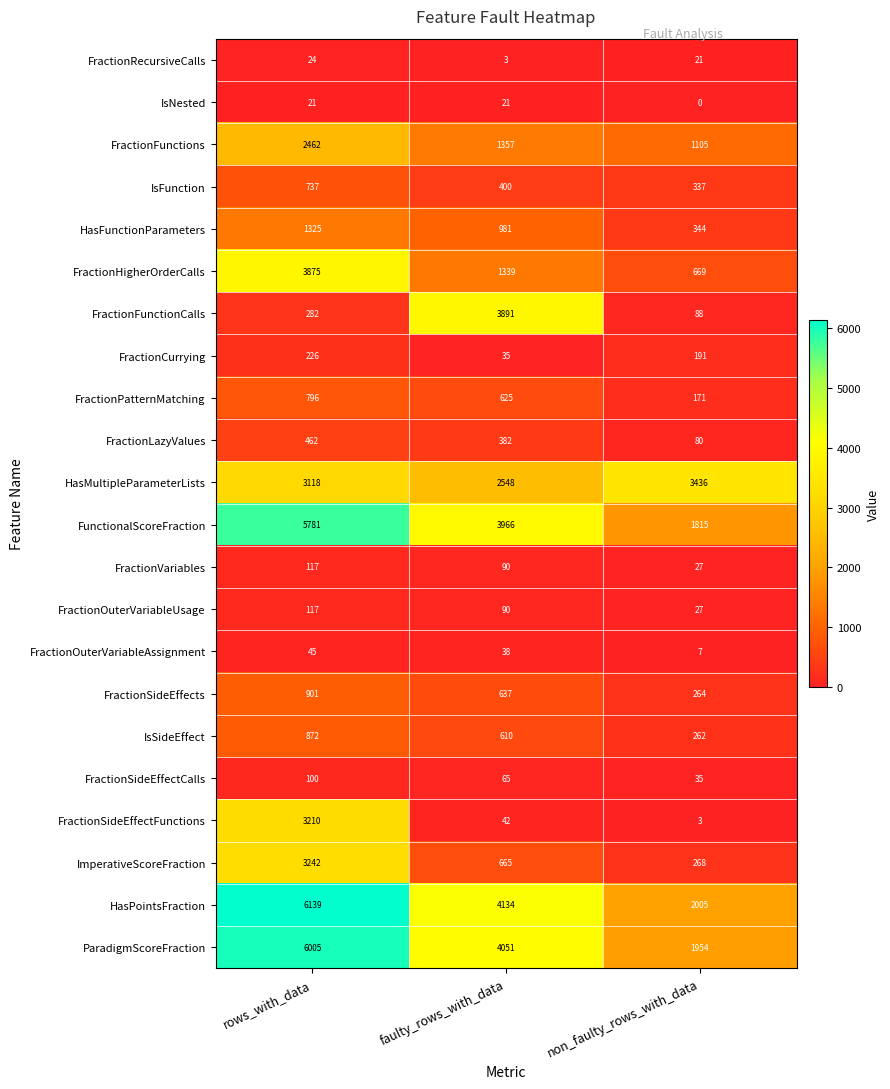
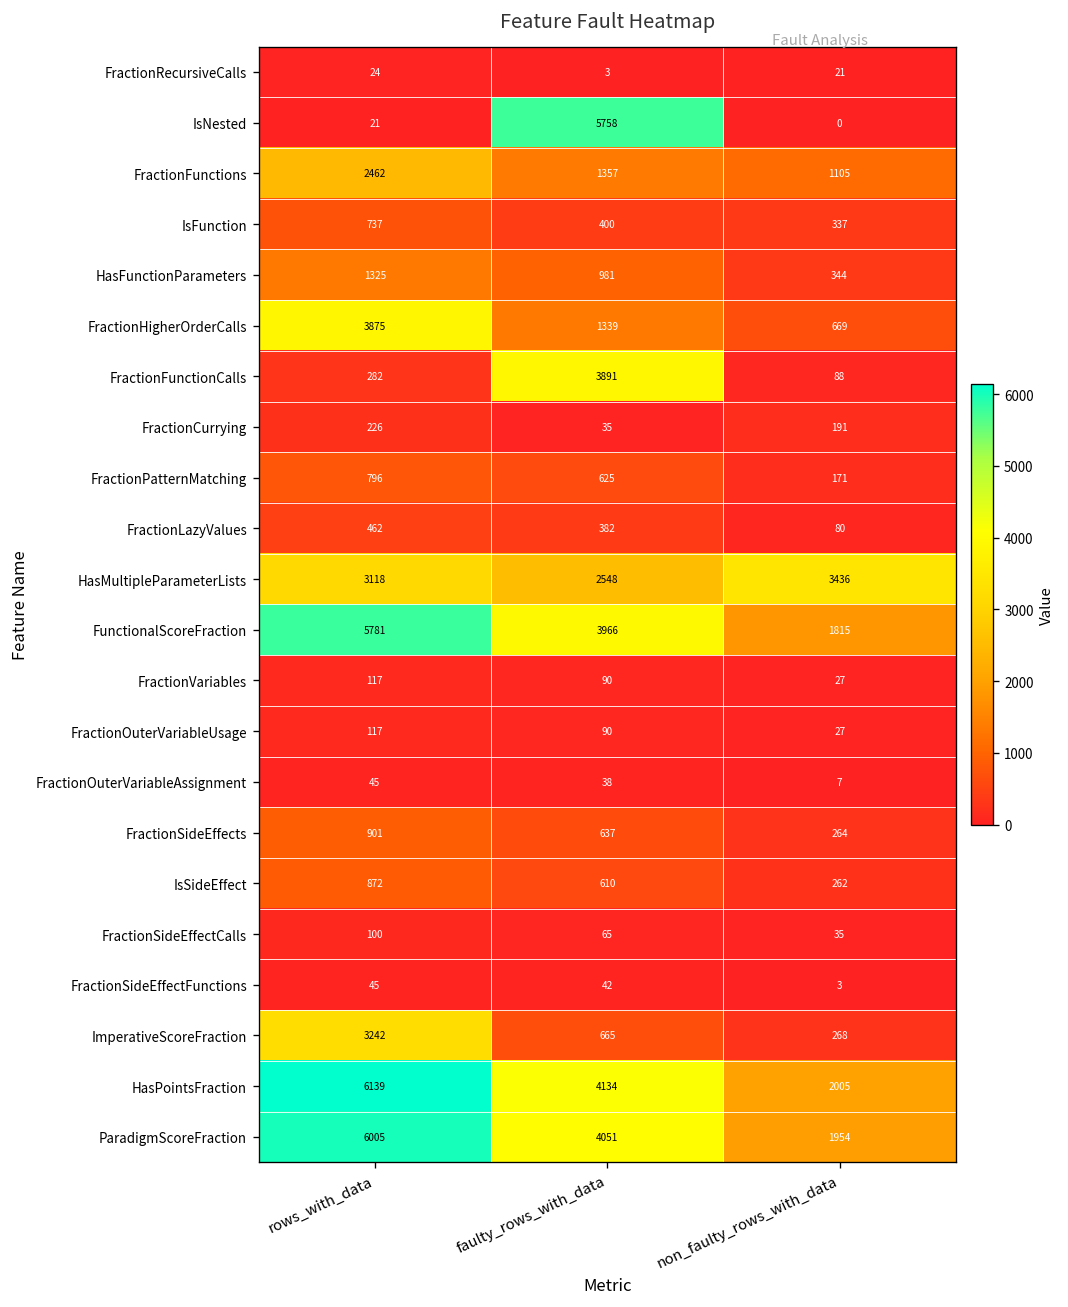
IsNested, faulty_rows_with_data: 21 -> 5758
FractionSideEffectFunctions, rows_with_data: 3210 -> 45
